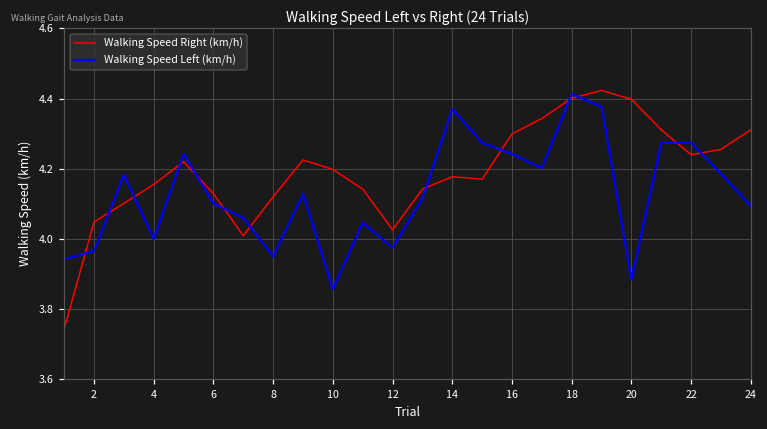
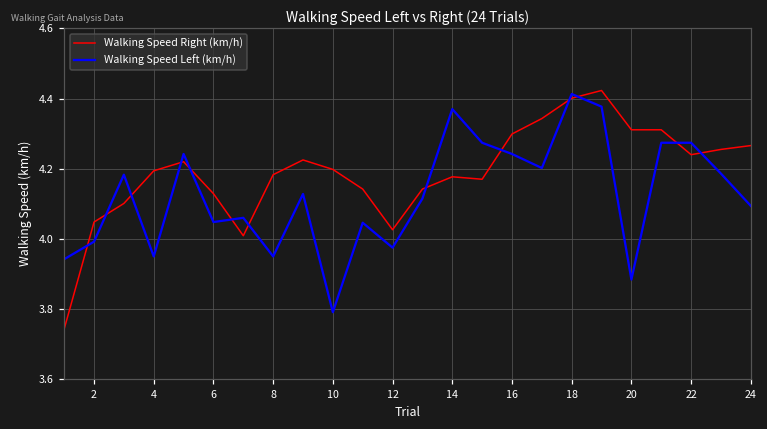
Walking Speed Left (km/h), 2: 3.97 -> 3.99
Walking Speed Right (km/h), 4: 4.16 -> 4.19
Walking Speed Left (km/h), 4: 4.00 -> 3.95
Walking Speed Left (km/h), 6: 4.10 -> 4.05
Walking Speed Right (km/h), 8: 4.12 -> 4.18
Walking Speed Left (km/h), 10: 3.86 -> 3.79
Walking Speed Right (km/h), 20: 4.40 -> 4.31
Walking Speed Right (km/h), 24: 4.31 -> 4.27
